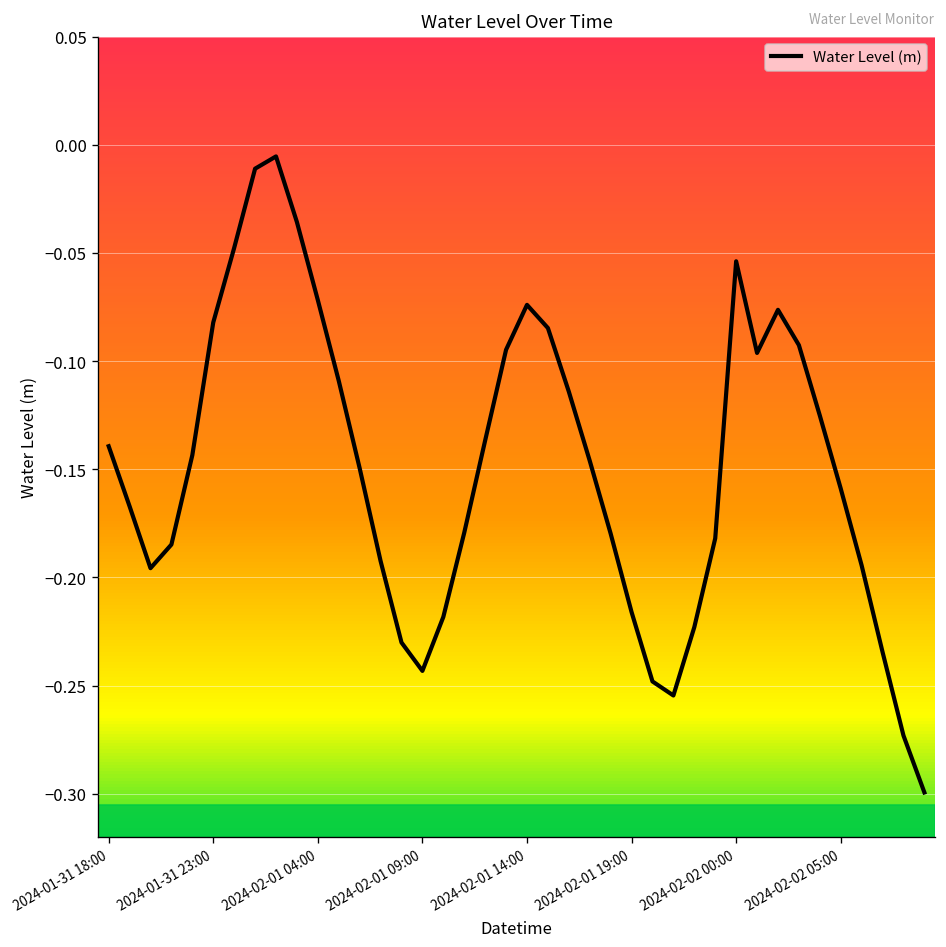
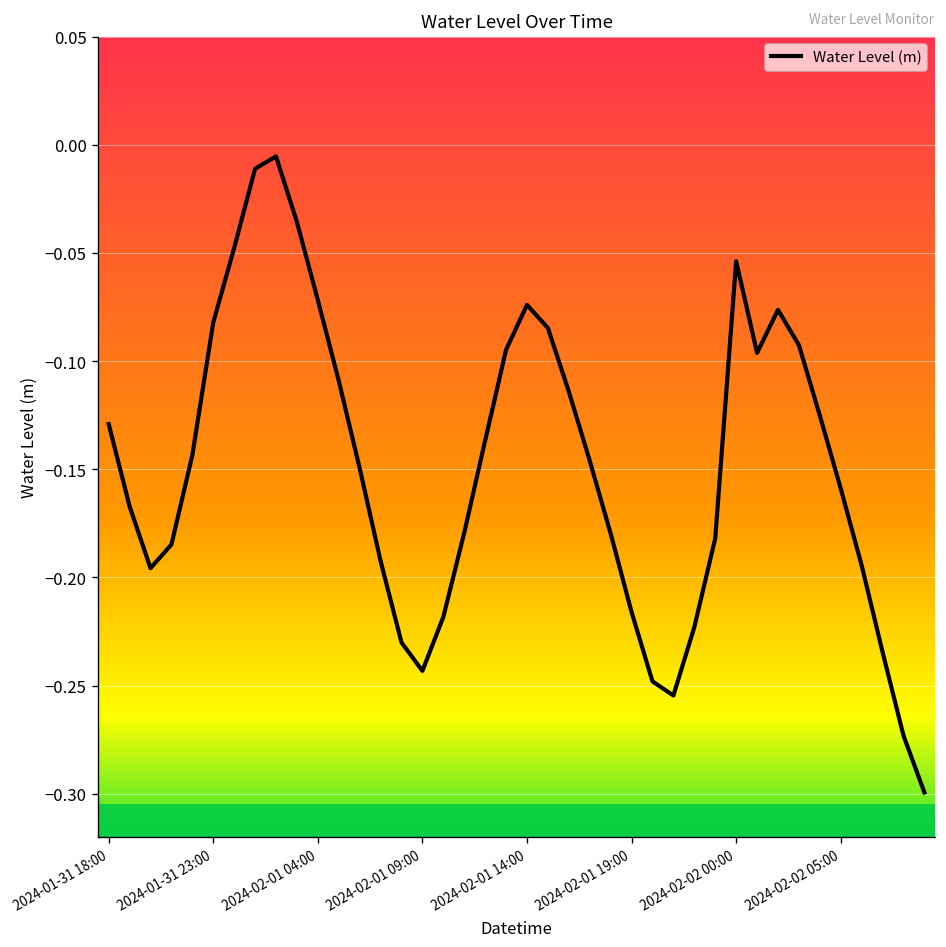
2024-01-31 18:00: -0.139 -> -0.129
